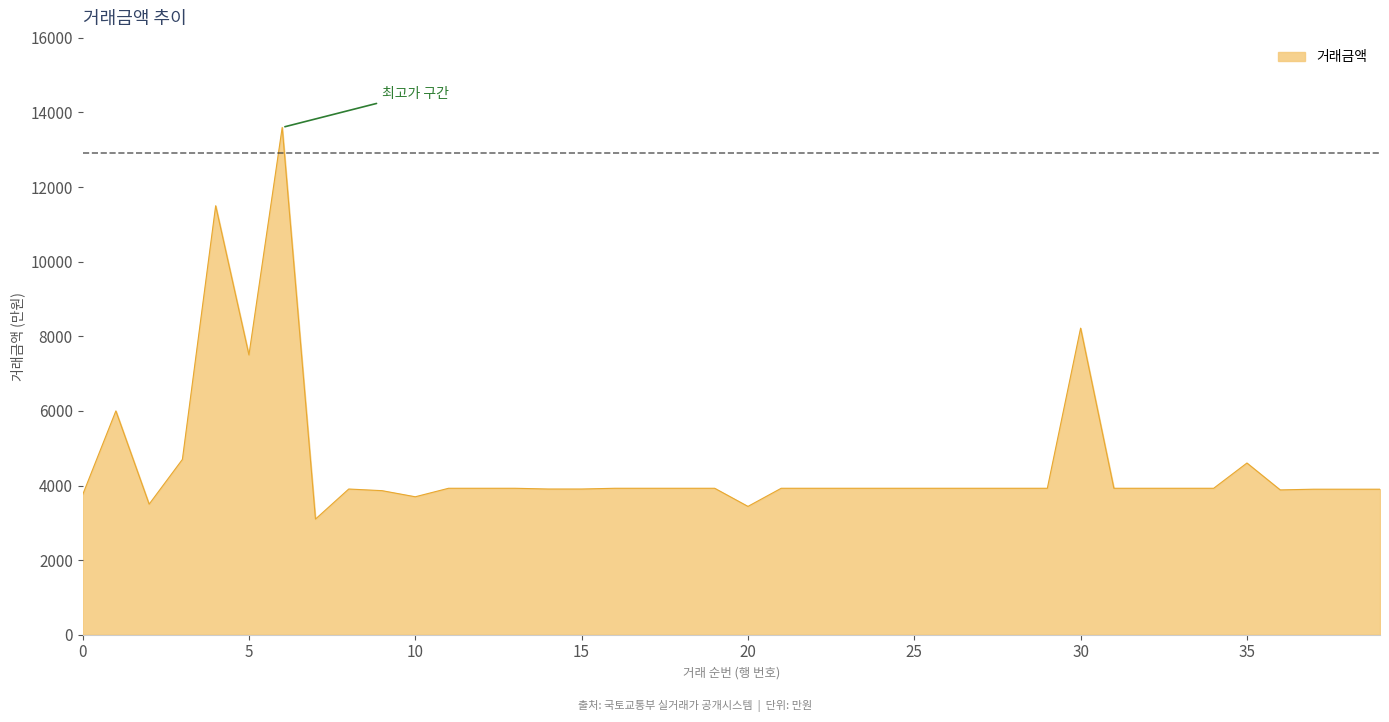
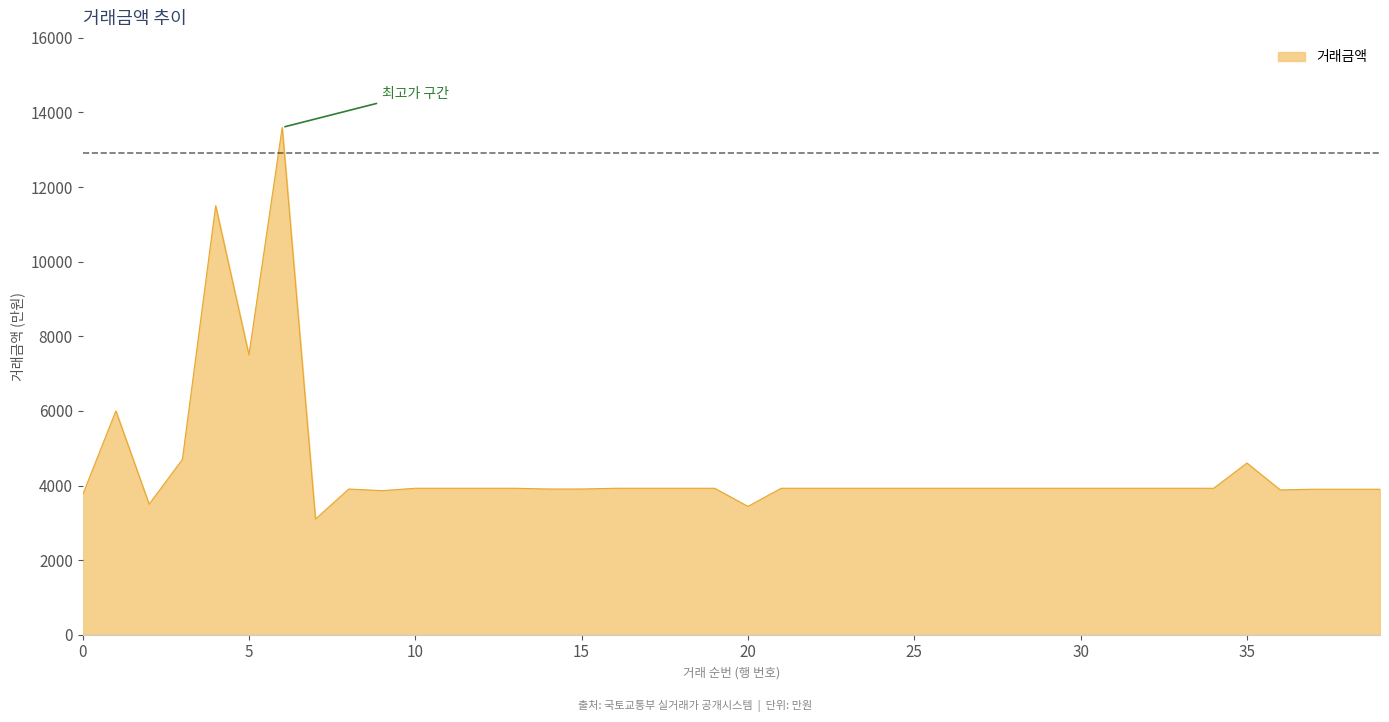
10: 3700 -> 3900
30: 8200 -> 3900
